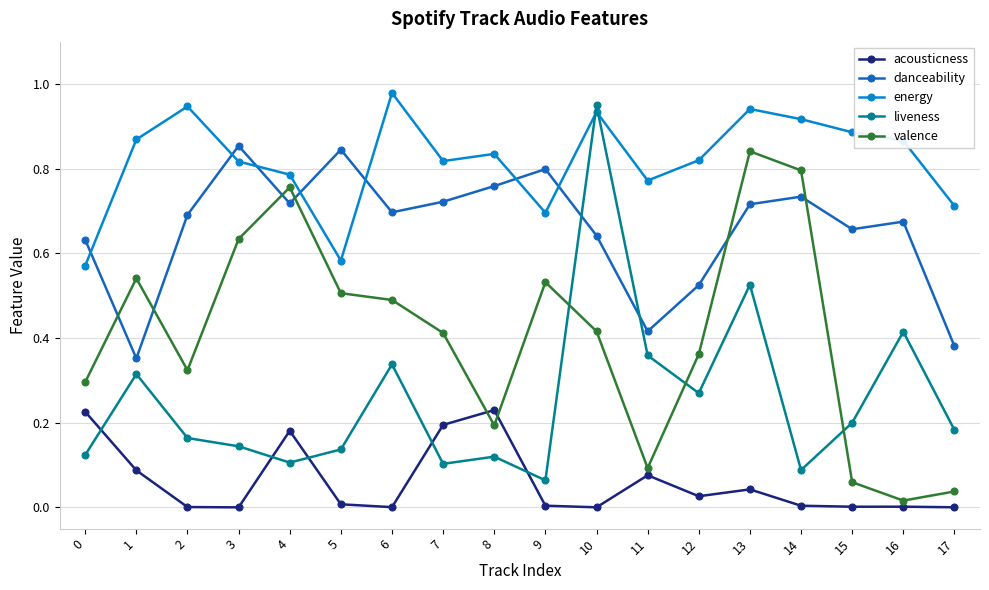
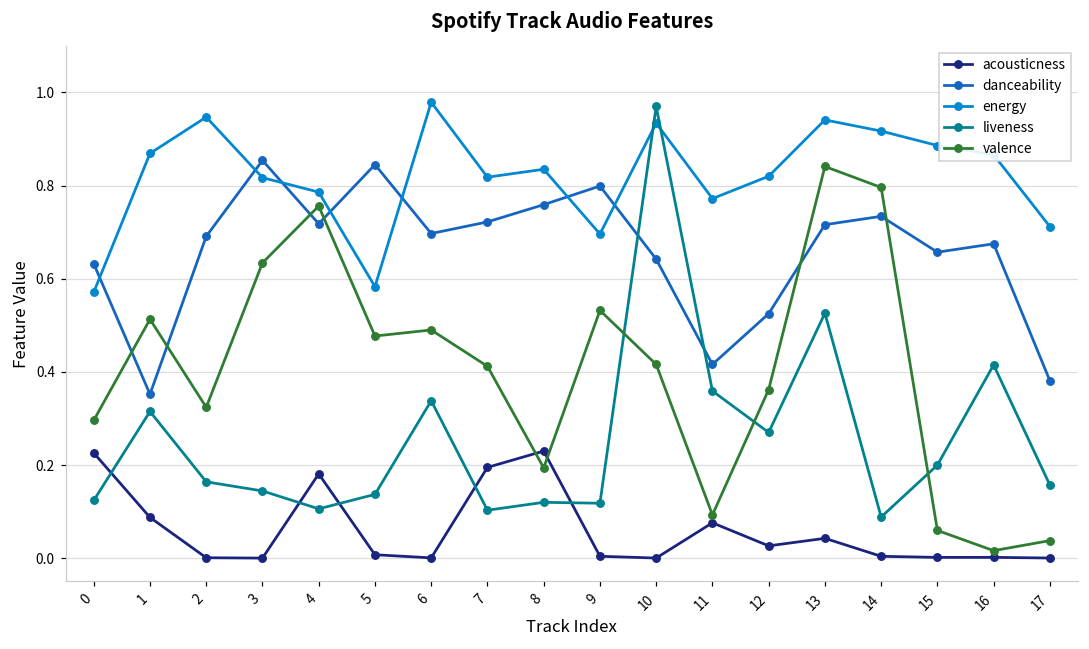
valence, 1: 0.54 -> 0.51
valence, 5: 0.51 -> 0.48
liveness, 9: 0.06 -> 0.12
liveness, 10: 0.95 -> 0.97
liveness, 17: 0.18 -> 0.16
